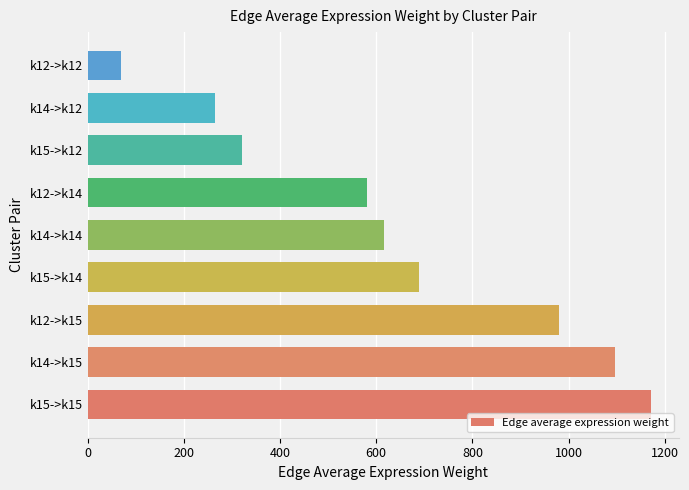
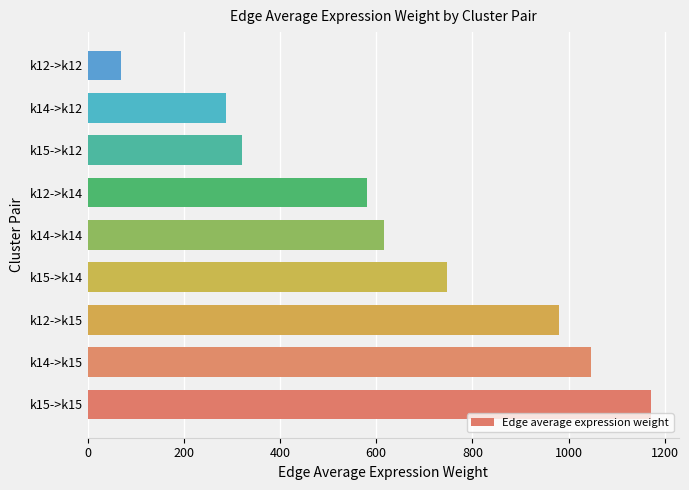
k14->k12: 260 -> 290
k15->k14: 690 -> 750
k14->k15: 1100 -> 1050
